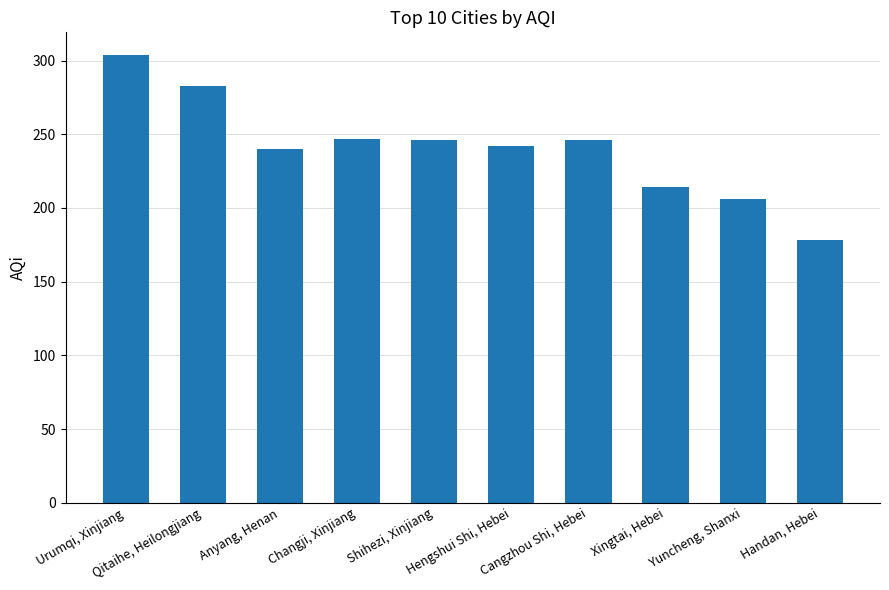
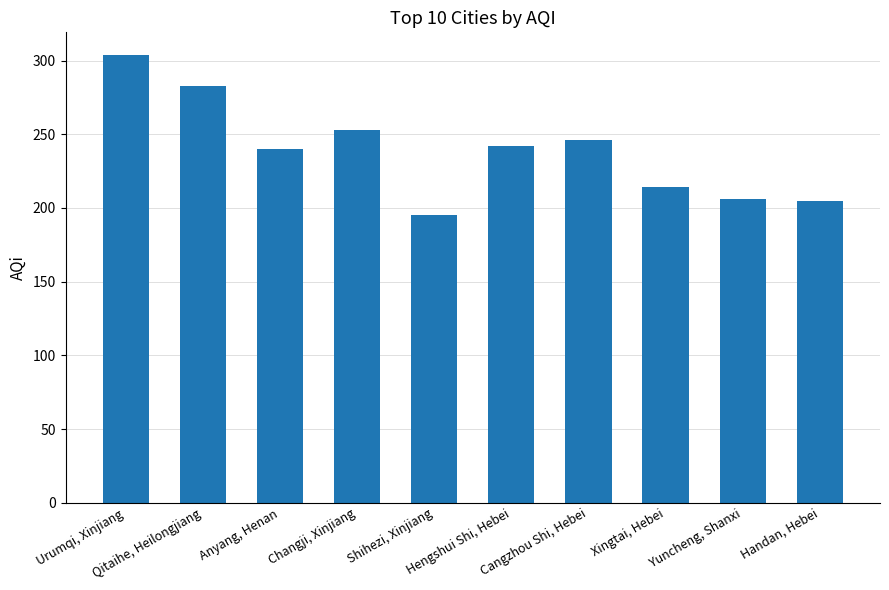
Changji, Xinjiang: 247 -> 253
Shihezi, Xinjiang: 246 -> 195
Handan, Hebei: 178 -> 205
